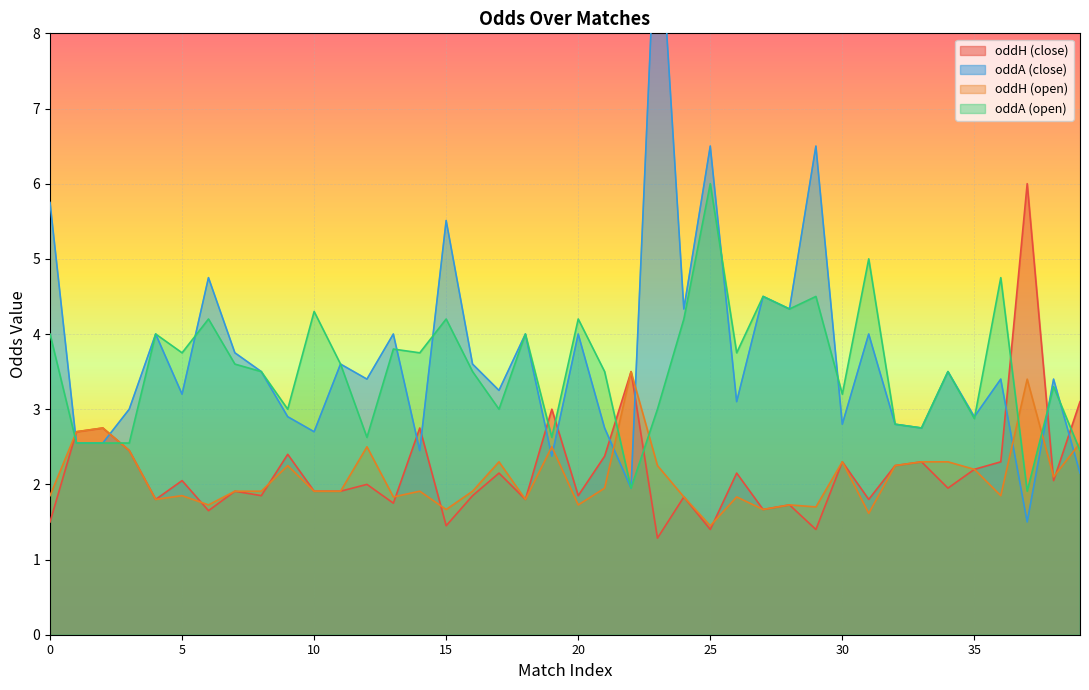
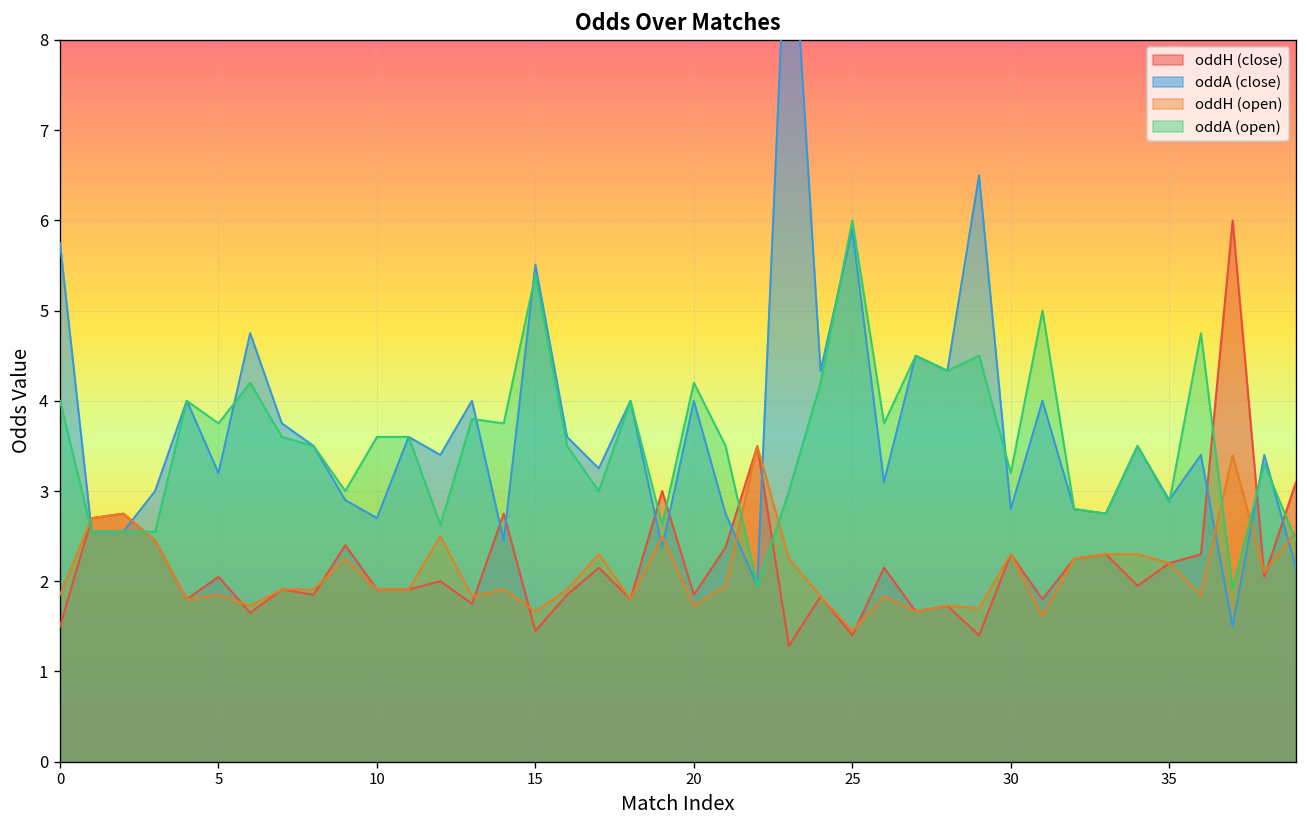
oddA (open), 10: 4.3 -> 3.6
oddA (open), 15: 4.2 -> 5.4
oddA (close), 25: 6.5 -> 5.9
